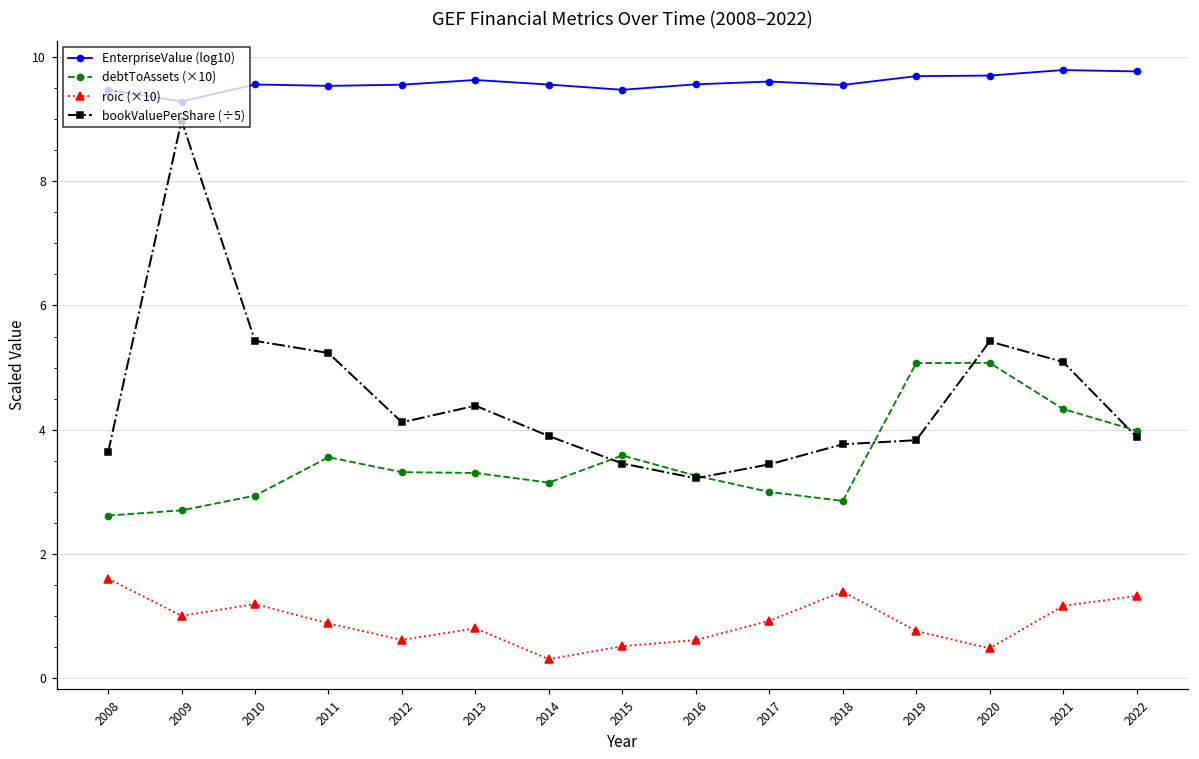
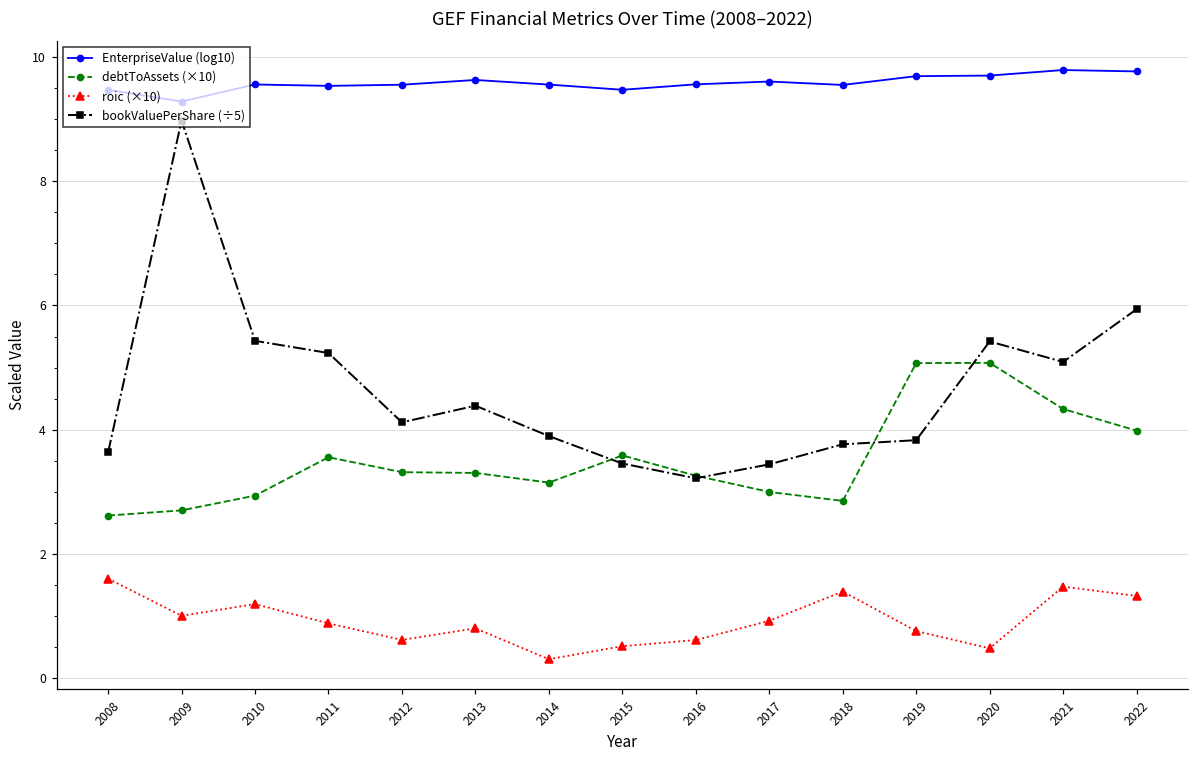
roic (×10), 2021: 1.2 -> 1.5
bookValuePerShare (÷5), 2022: 3.9 -> 5.9
